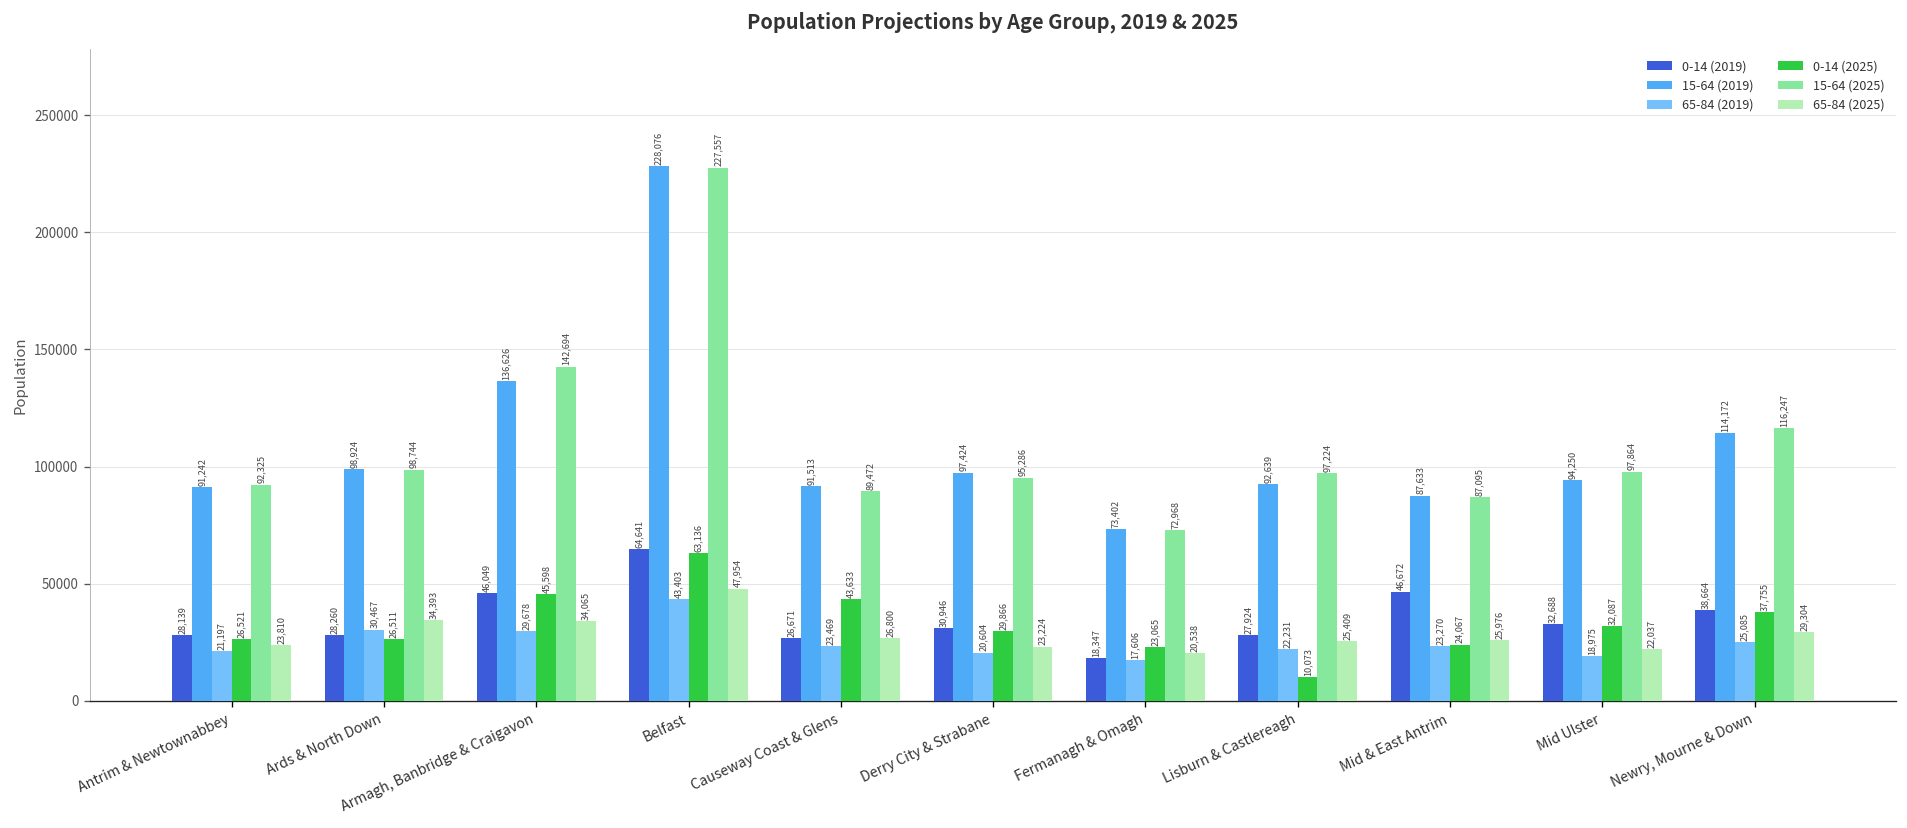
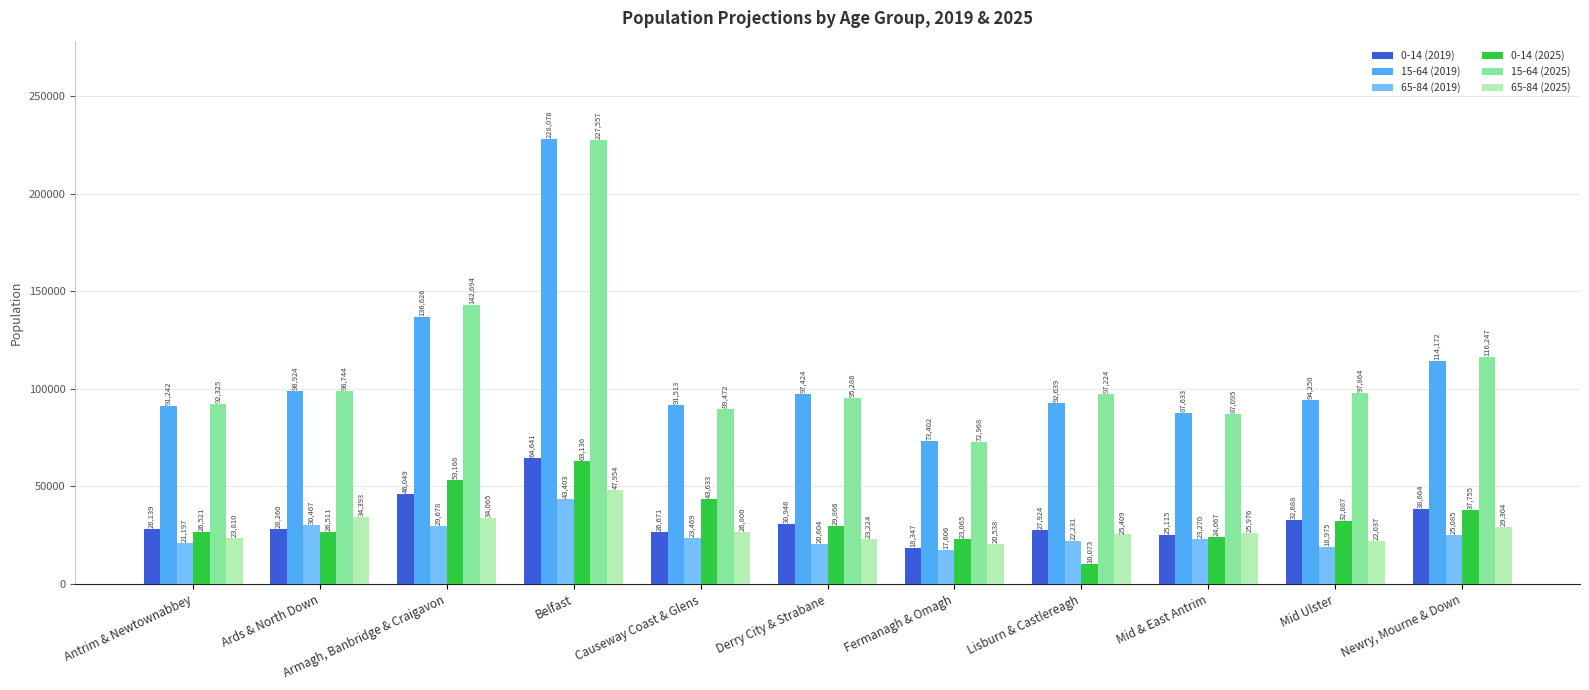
0-14 (2025), Armagh, Banbridge & Craigavon: 45,598 -> 53,168
0-14 (2019), Mid & East Antrim: 46,672 -> 25,115
